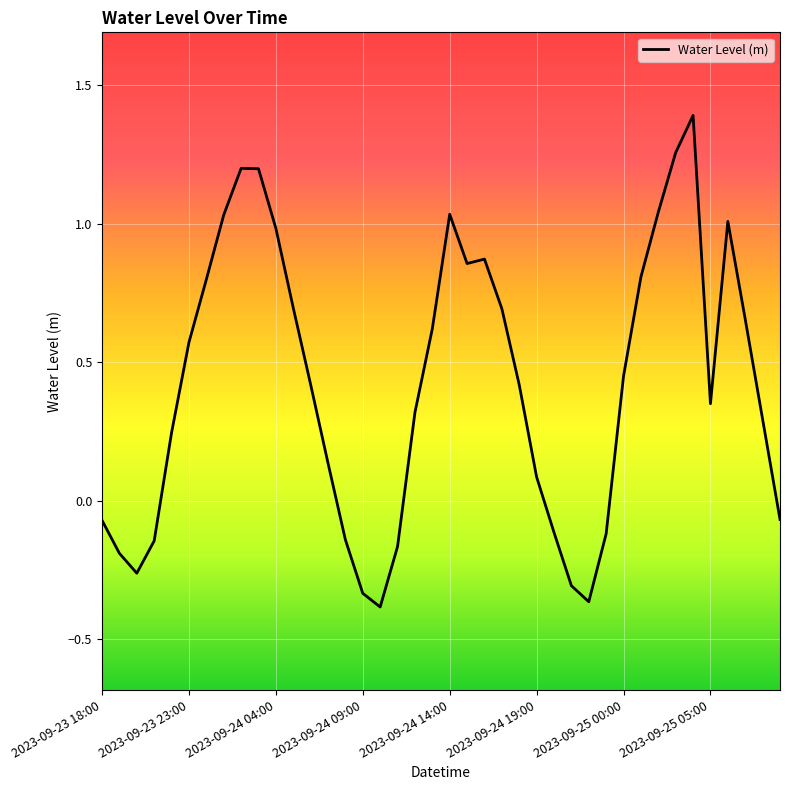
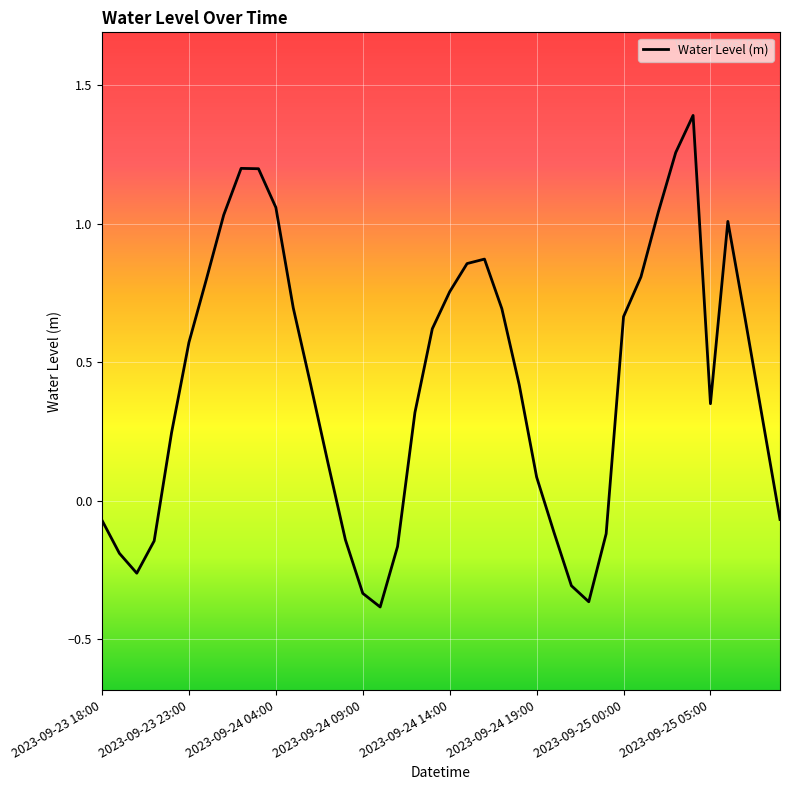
2023-09-24 04:00: 0.98 -> 1.06
2023-09-24 14:00: 1.03 -> 0.75
2023-09-25 00:00: 0.45 -> 0.66
